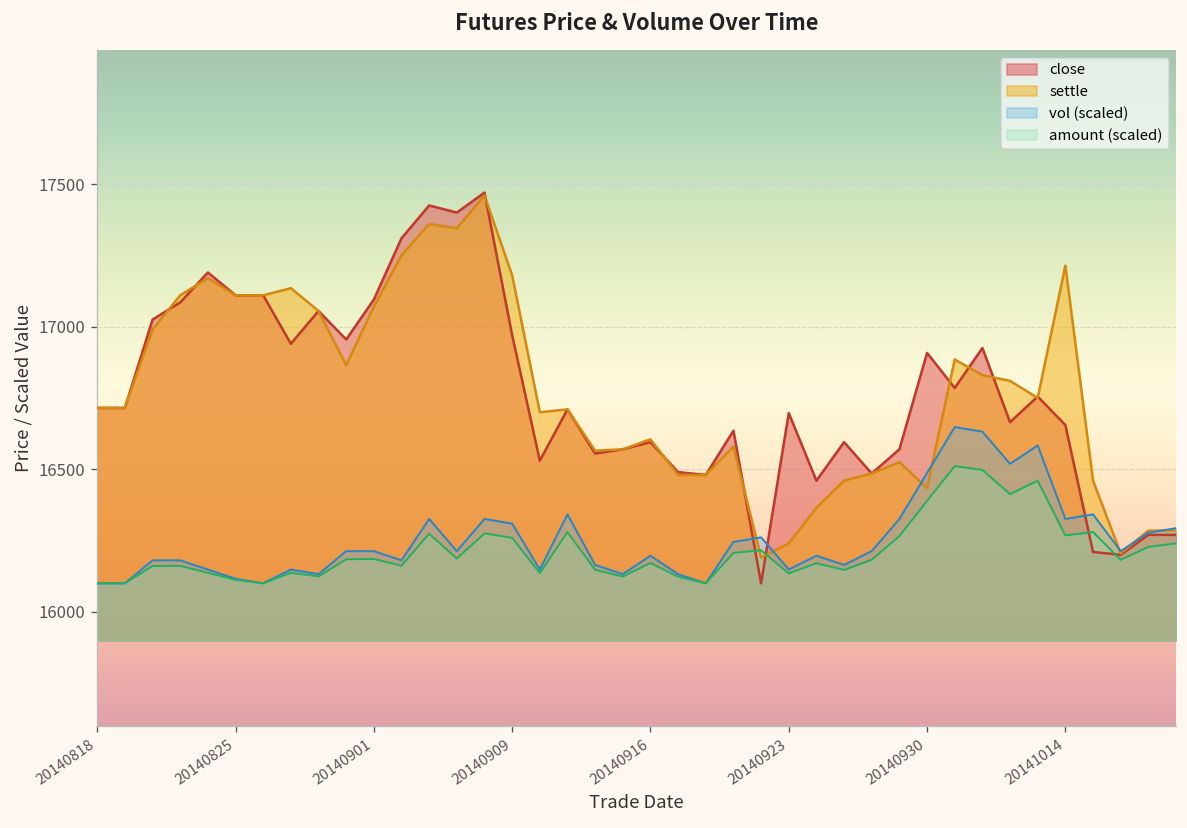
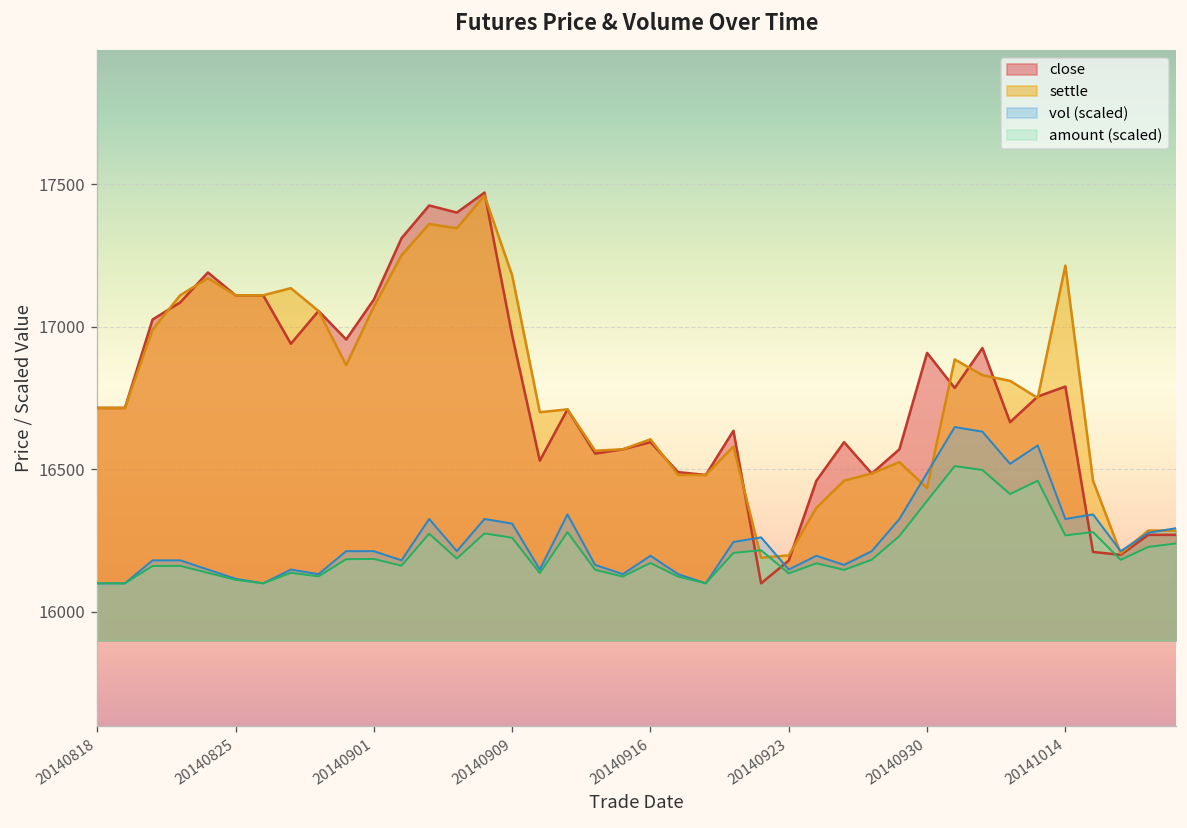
close, 20140923: 16700 -> 16180
settle, 20140923: 16240 -> 16200
close, 20141014: 16660 -> 16790
